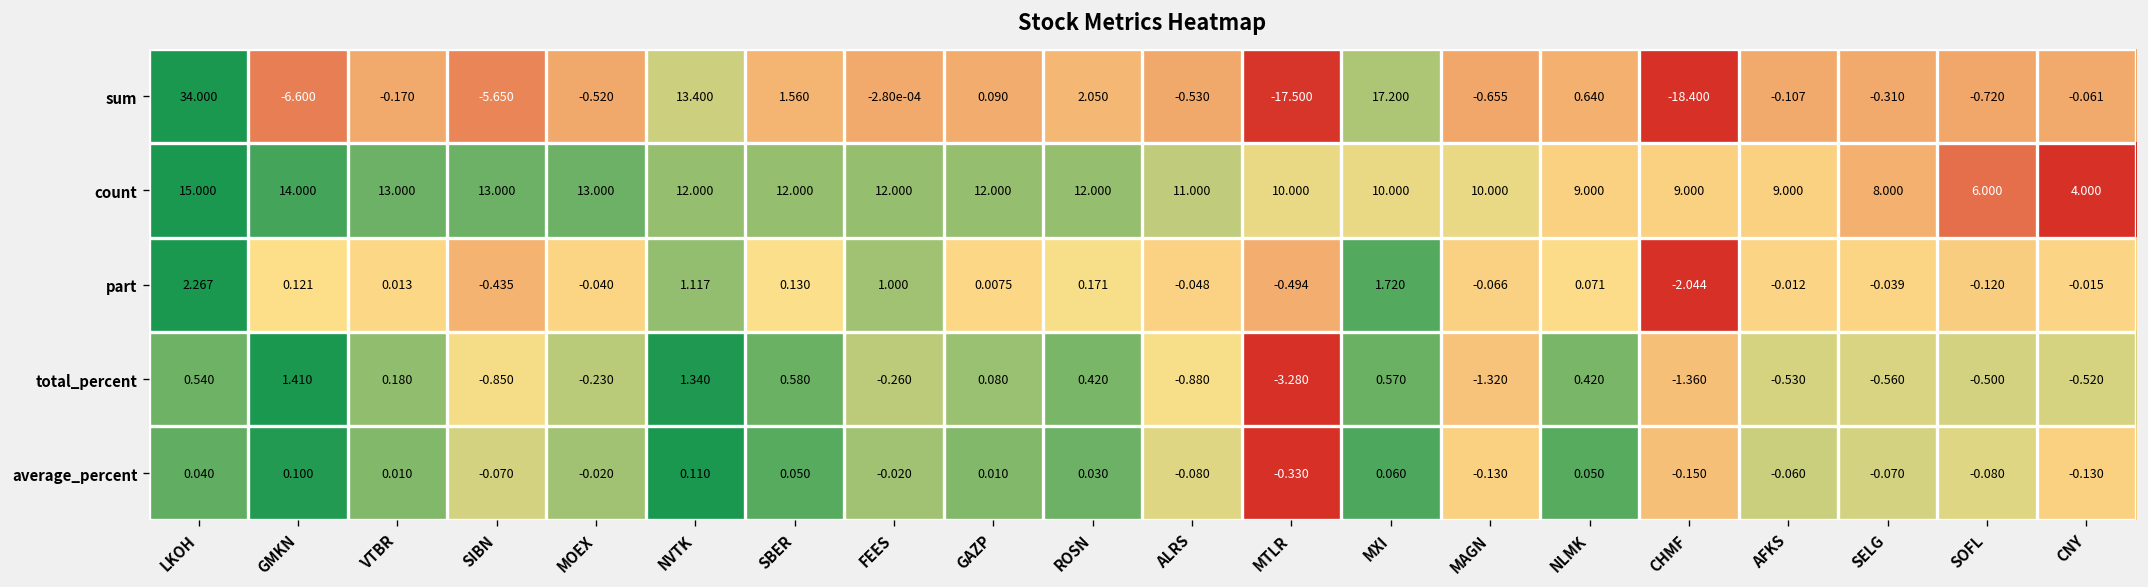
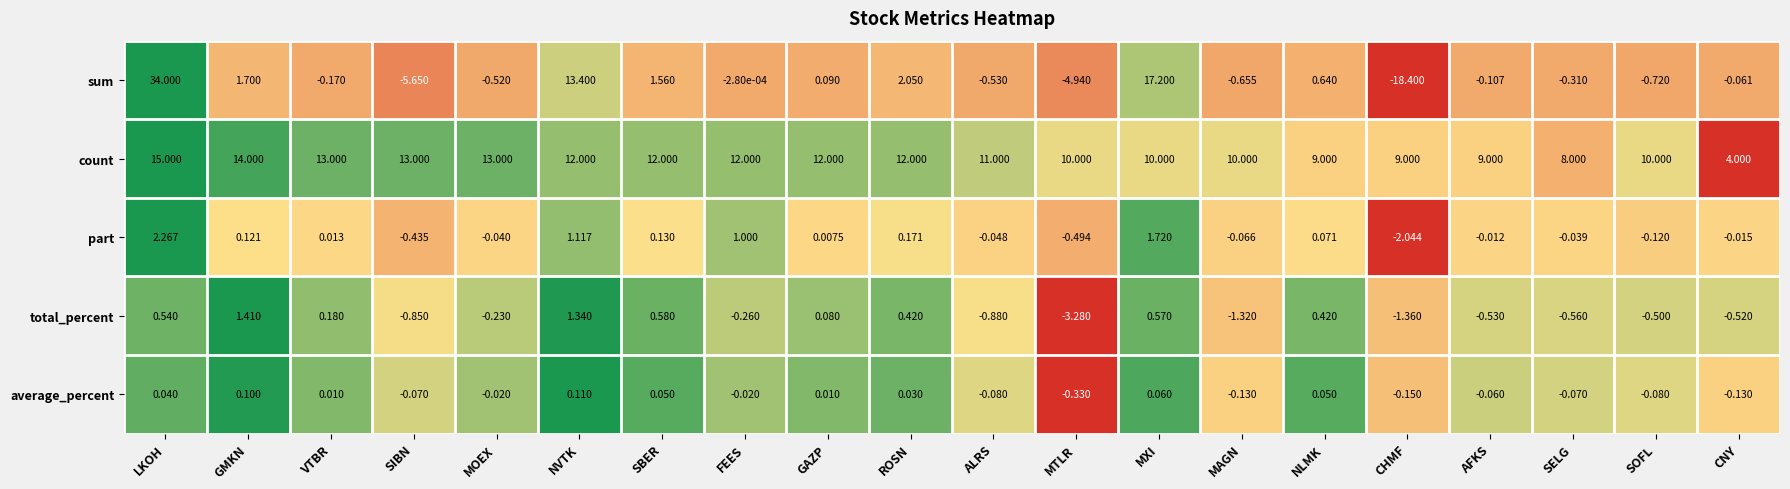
sum, GMKN: -6.600 -> 1.700
sum, MTLR: -17.500 -> -4.940
count, SOFL: 6.000 -> 10.000
